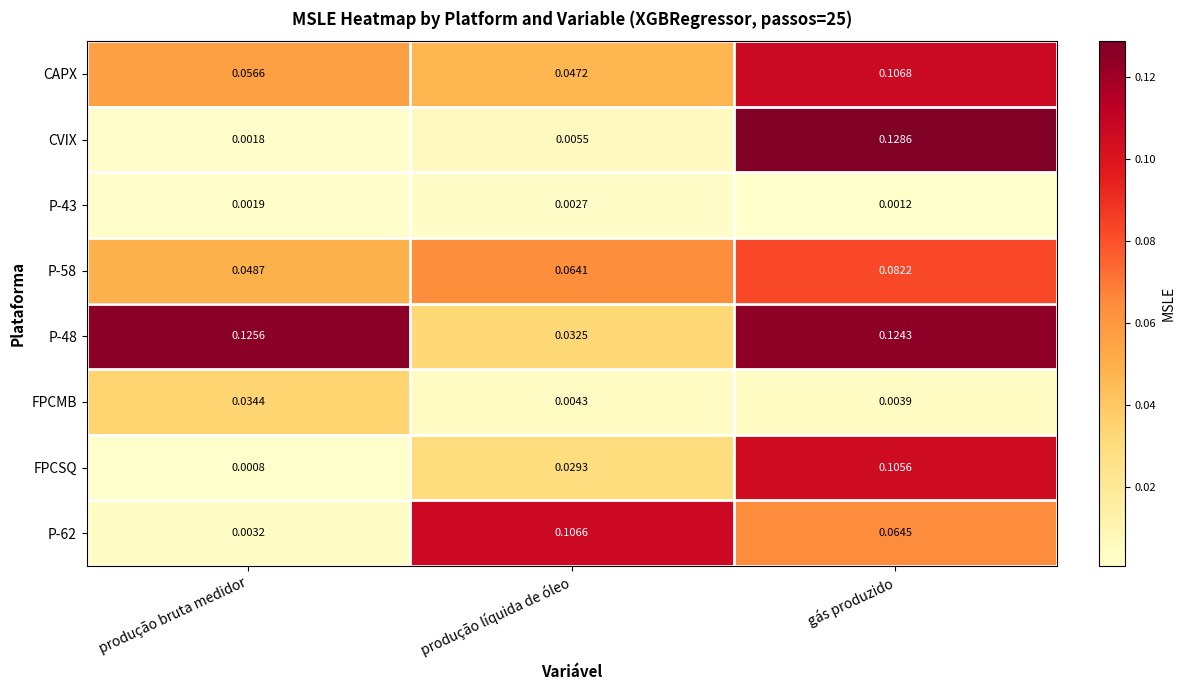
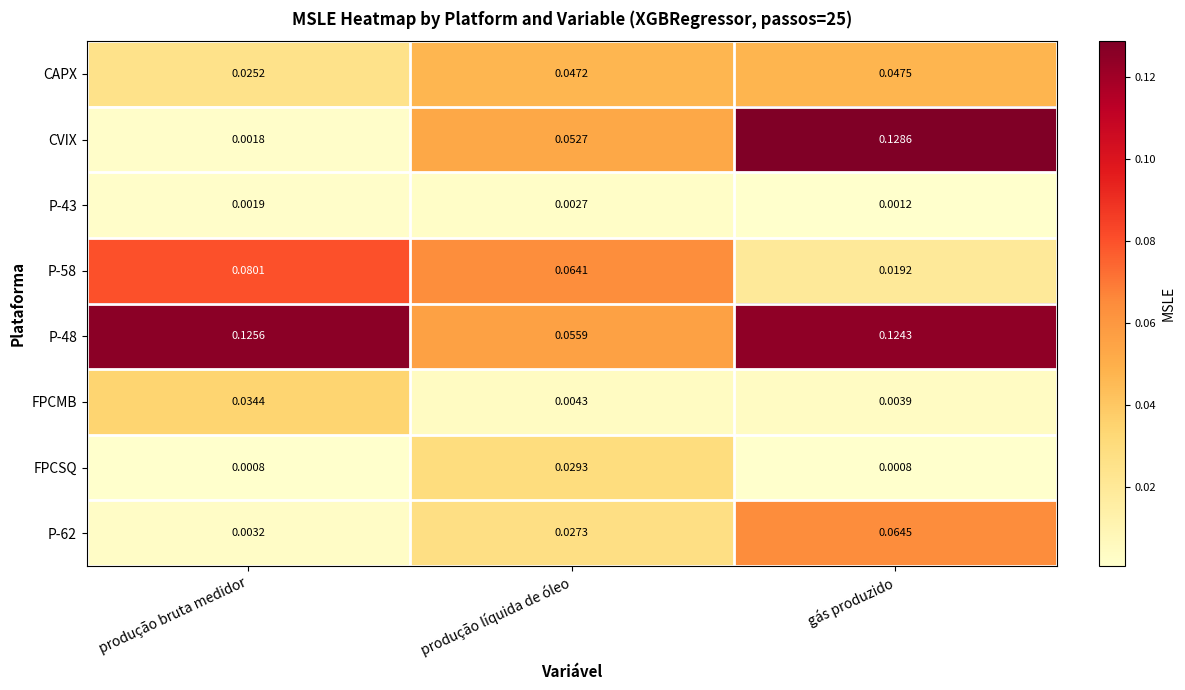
CAPX, produção bruta medidor: 0.0566 -> 0.0252
CAPX, gás produzido: 0.1068 -> 0.0475
CVIX, produção líquida de óleo: 0.0055 -> 0.0527
P-58, produção bruta medidor: 0.0487 -> 0.0801
P-58, gás produzido: 0.0822 -> 0.0192
P-48, produção líquida de óleo: 0.0325 -> 0.0559
FPCSQ, gás produzido: 0.1056 -> 0.0008
P-62, produção líquida de óleo: 0.1066 -> 0.0273
